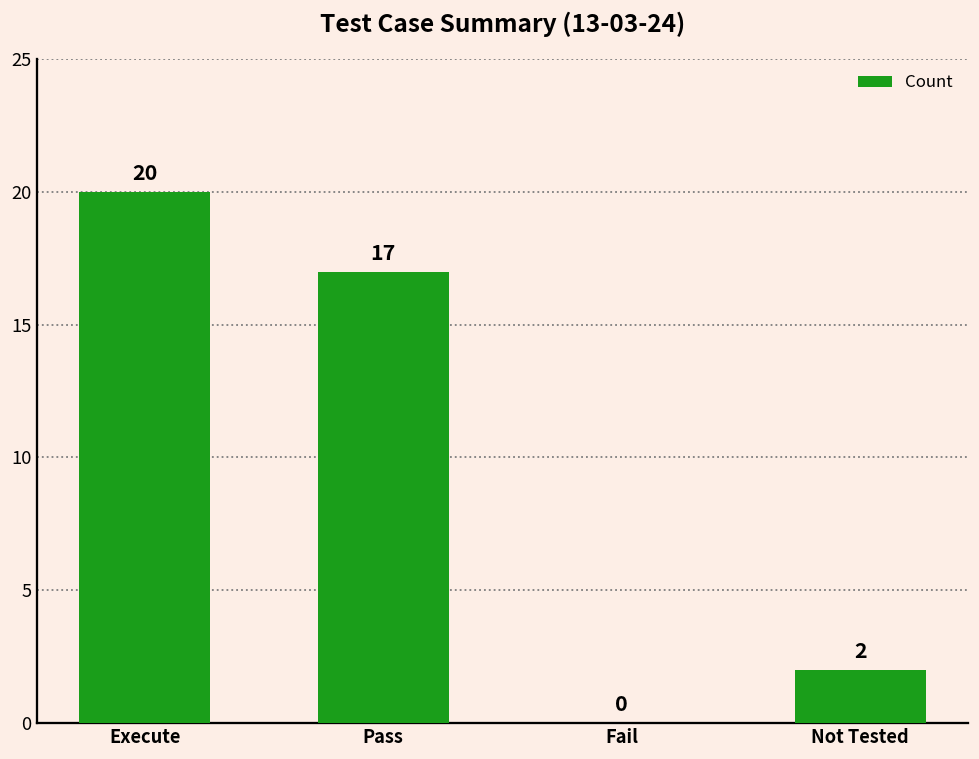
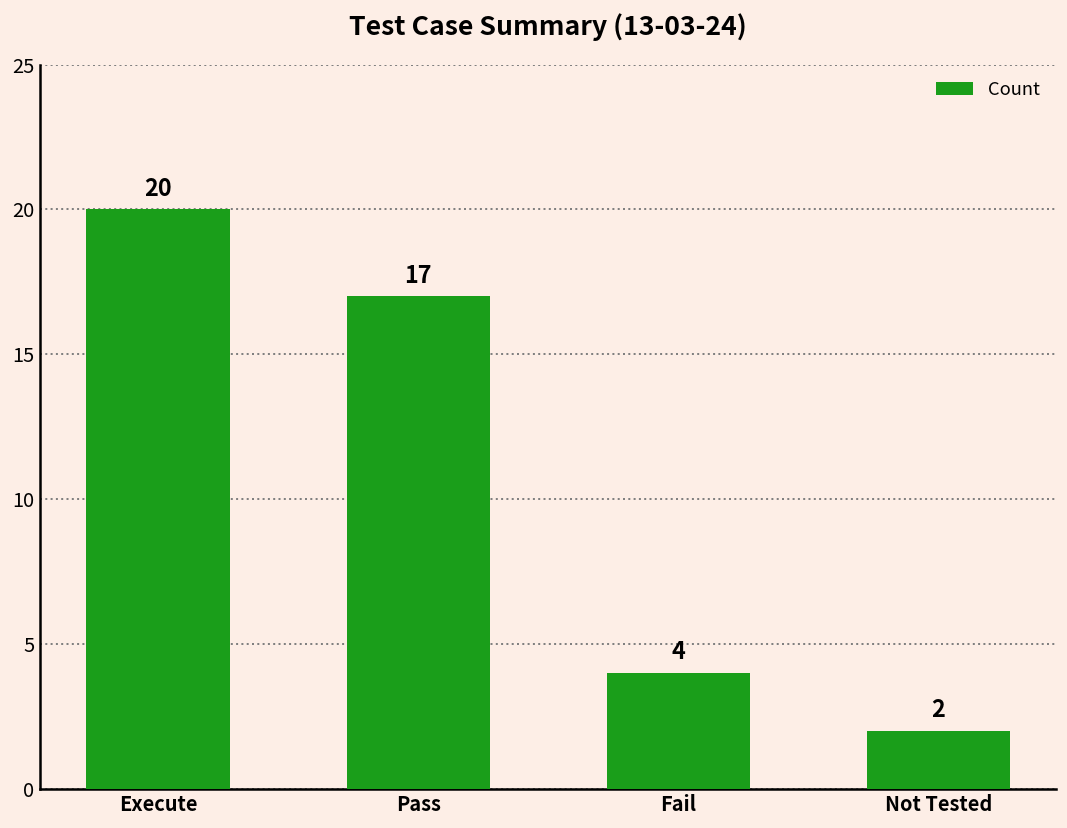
Fail: 0 -> 4
